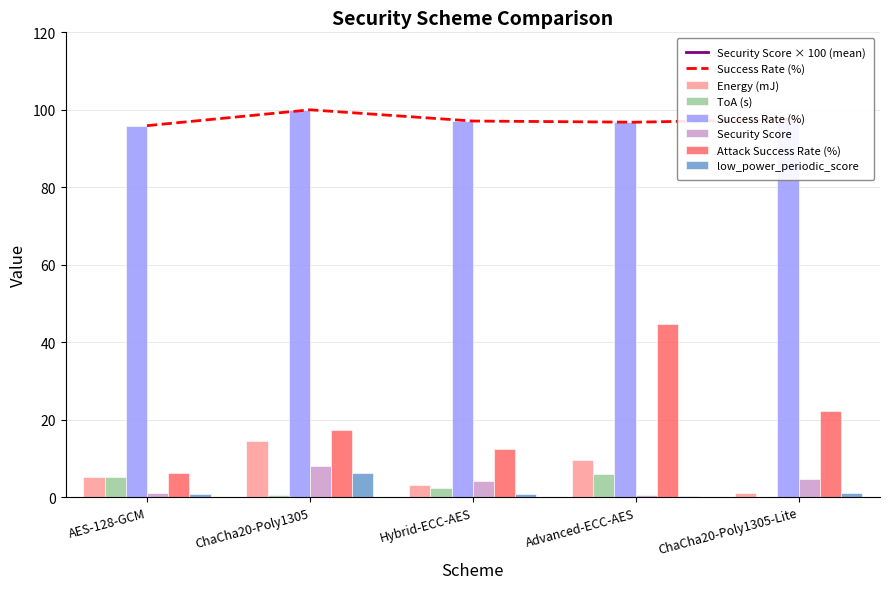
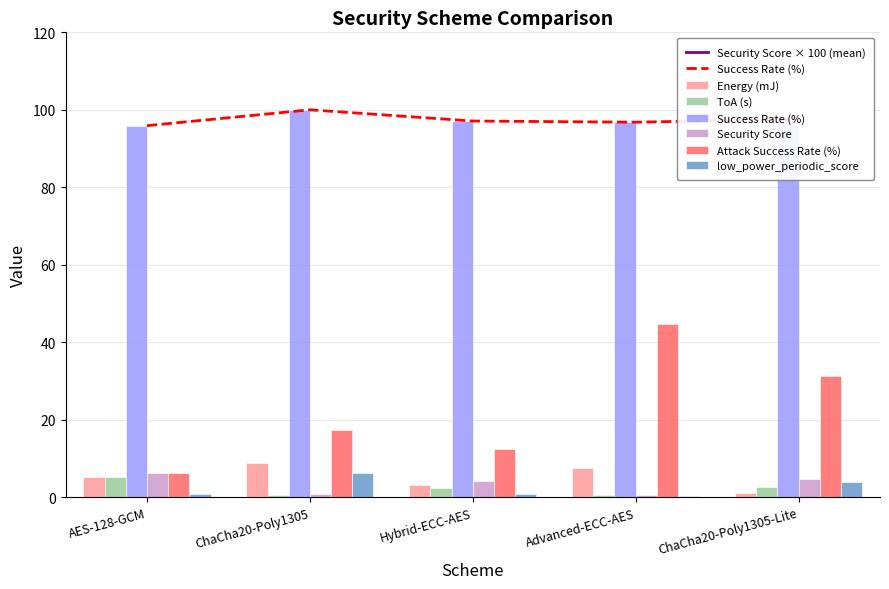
Security Score, AES-128-GCM: 1 -> 6
Energy (mJ), ChaCha20-Poly1305: 15 -> 9
Security Score, ChaCha20-Poly1305: 8 -> 1
Energy (mJ), Advanced-ECC-AES: 10 -> 7
ToA (s), Advanced-ECC-AES: 6 -> 0
ToA (s), ChaCha20-Poly1305-Lite: 0 -> 3
Attack Success Rate (%), ChaCha20-Poly1305-Lite: 22 -> 31
low_power_periodic_score, ChaCha20-Poly1305-Lite: 1 -> 4
